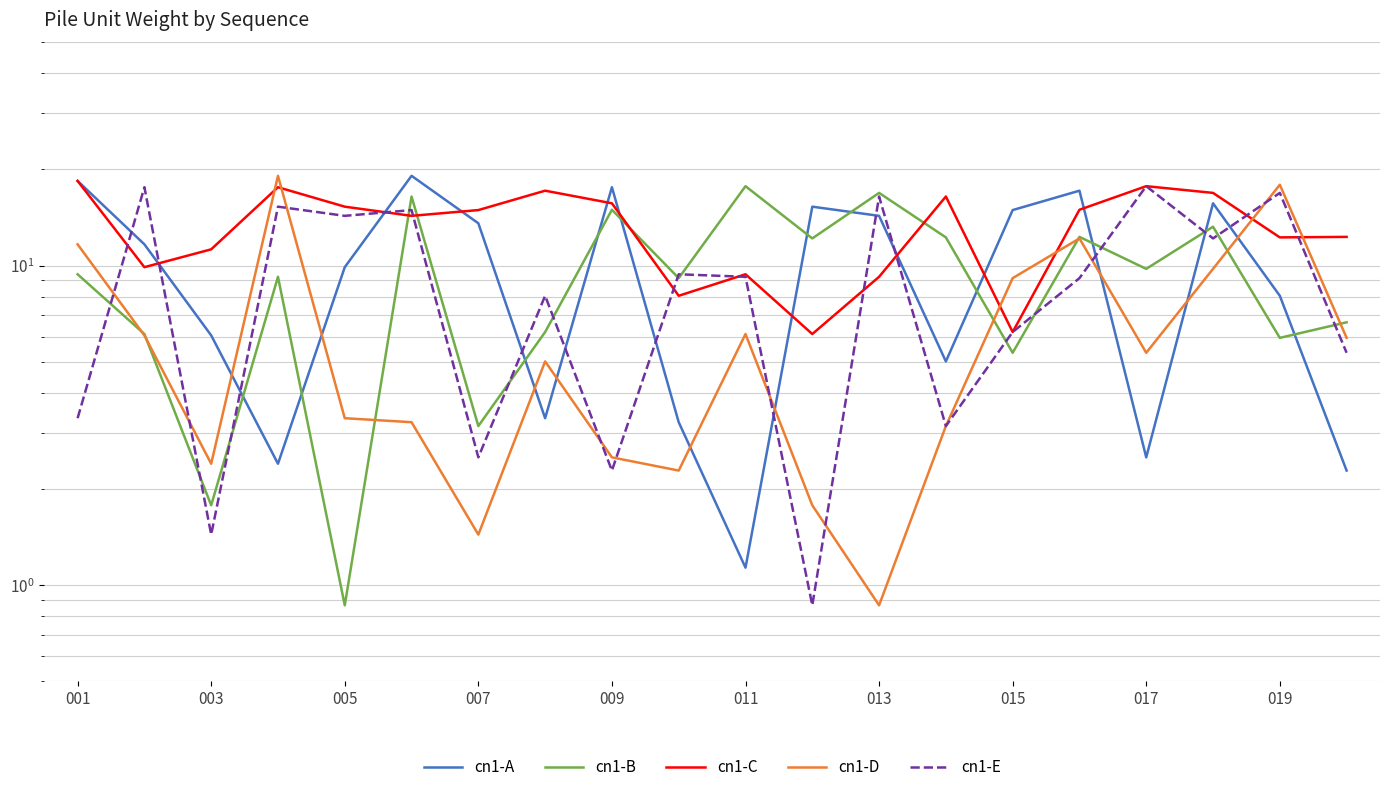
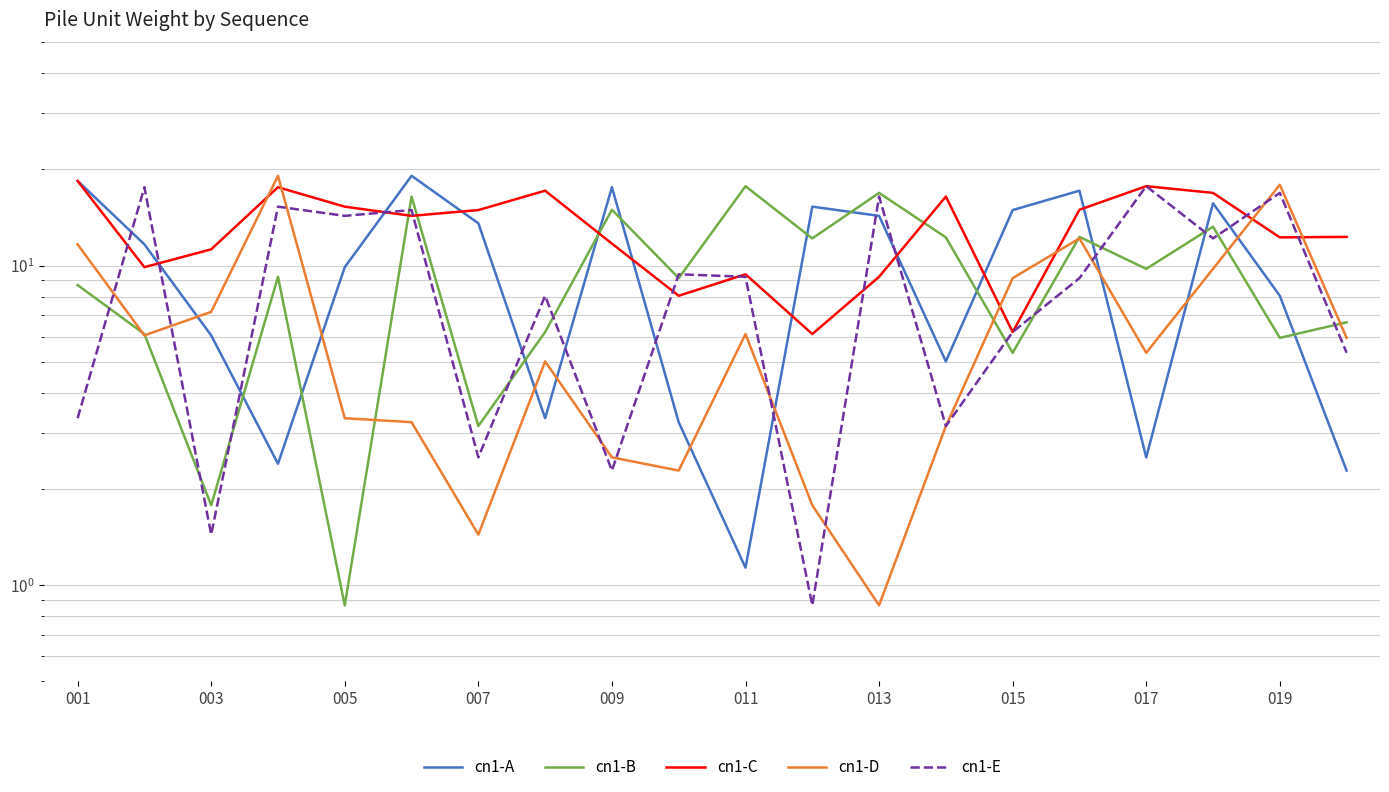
cn1-B, 001: 9.4 -> 8.7
cn1-D, 003: 2.4 -> 7.2
cn1-C, 009: 16 -> 11.7
